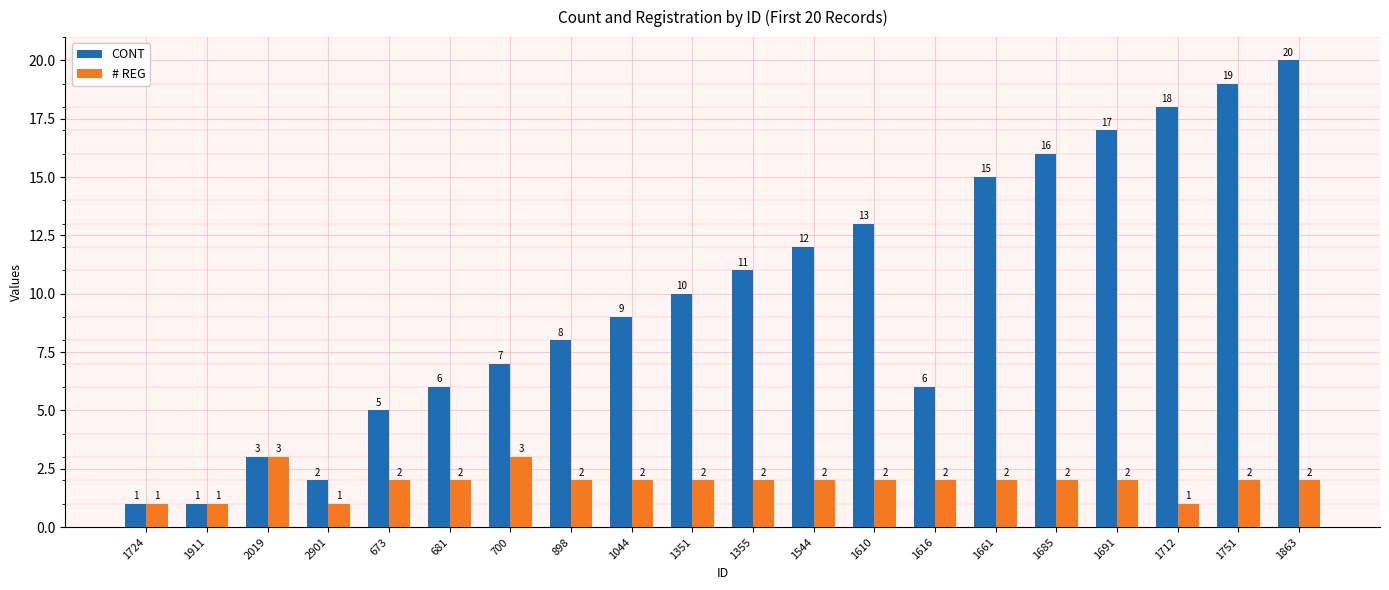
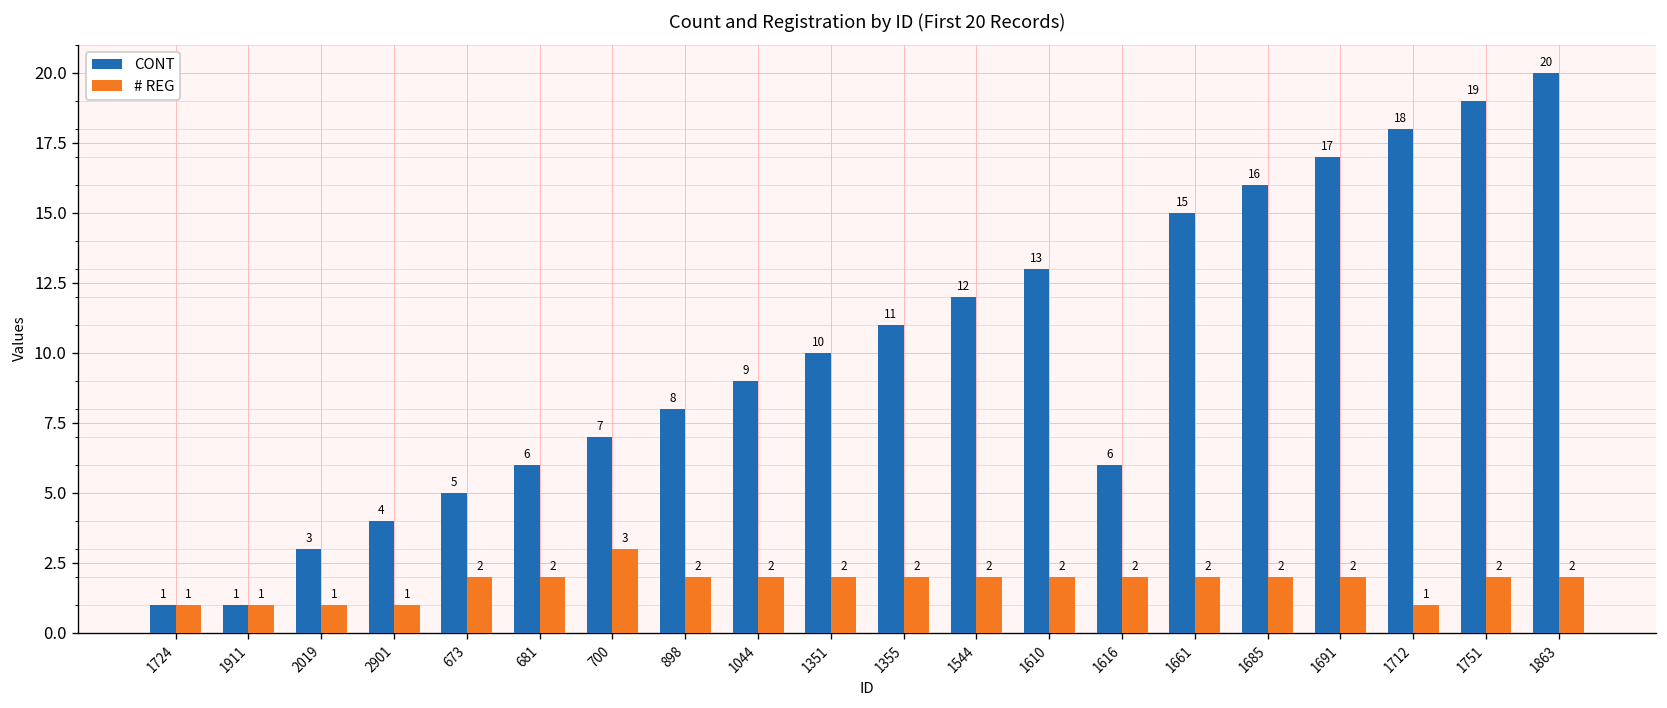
# REG, 2019: 3 -> 1
CONT, 2901: 2 -> 4
